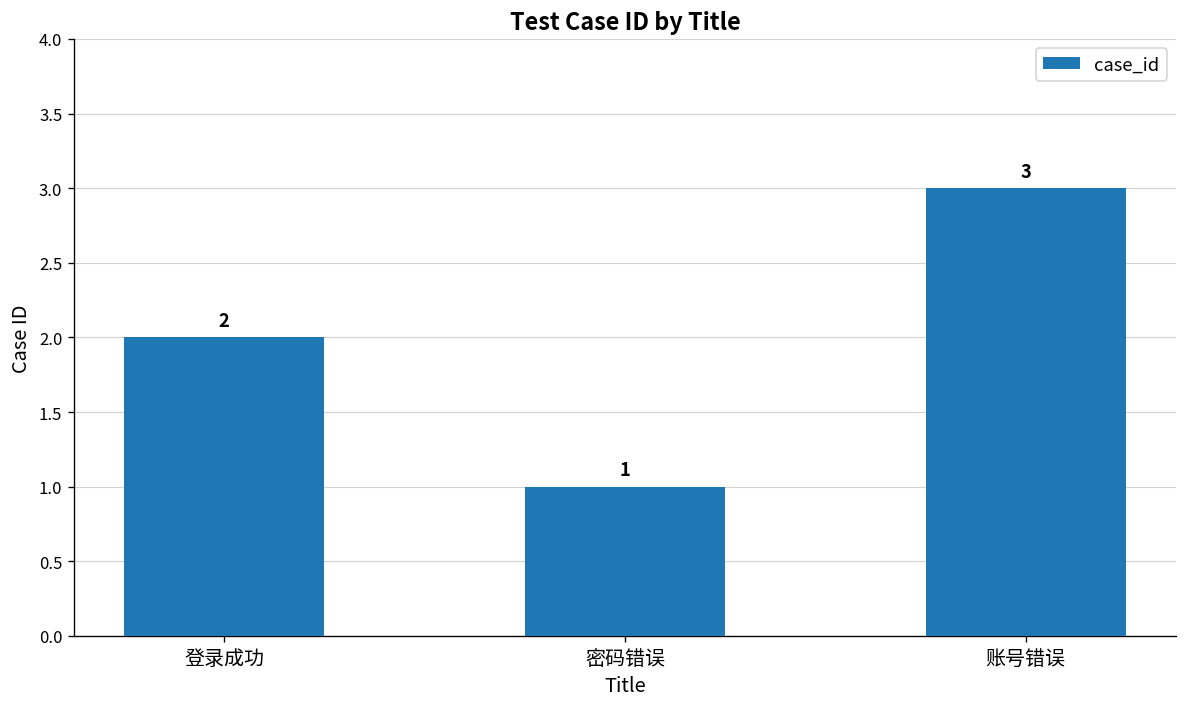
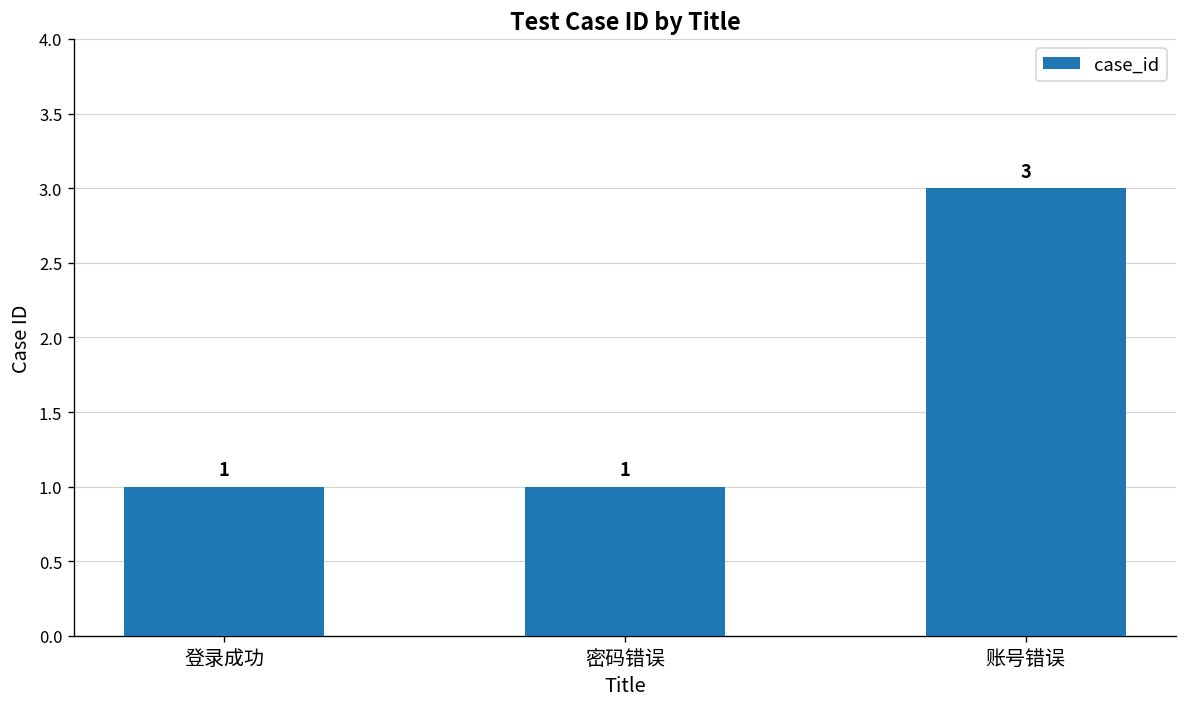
登录成功: 2 -> 1
